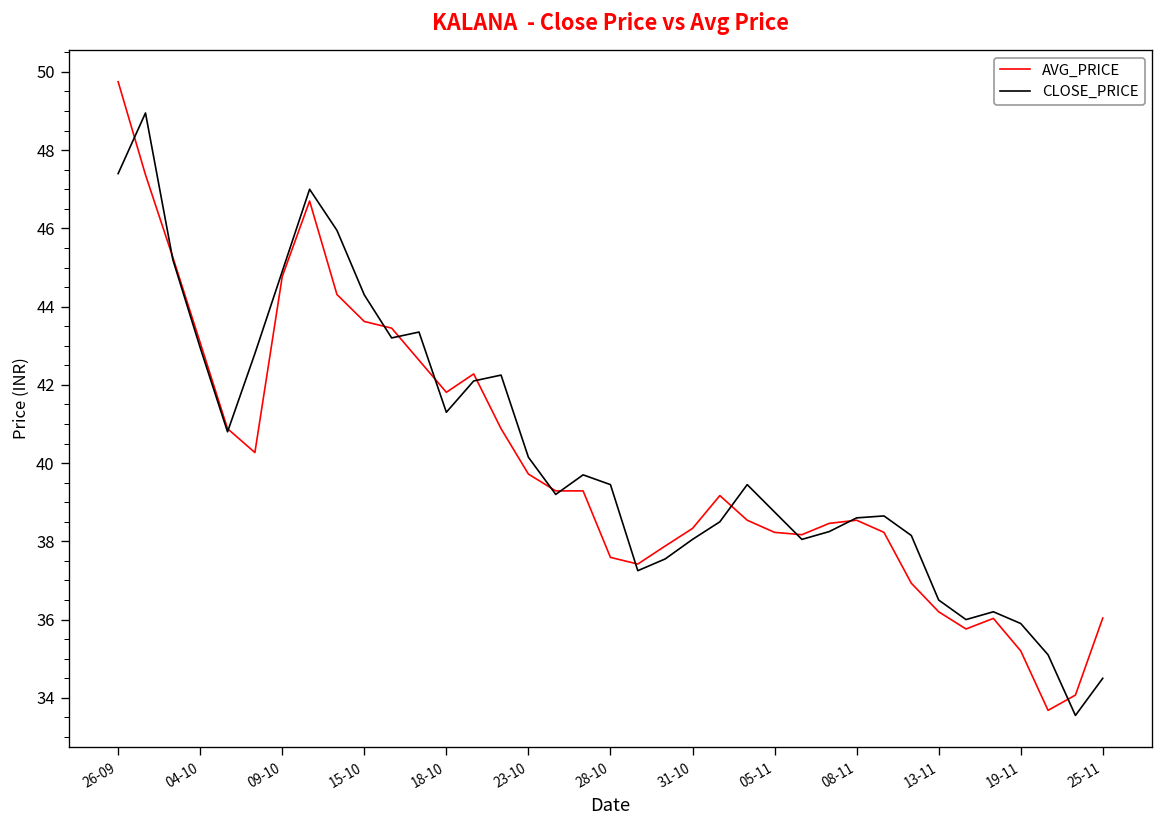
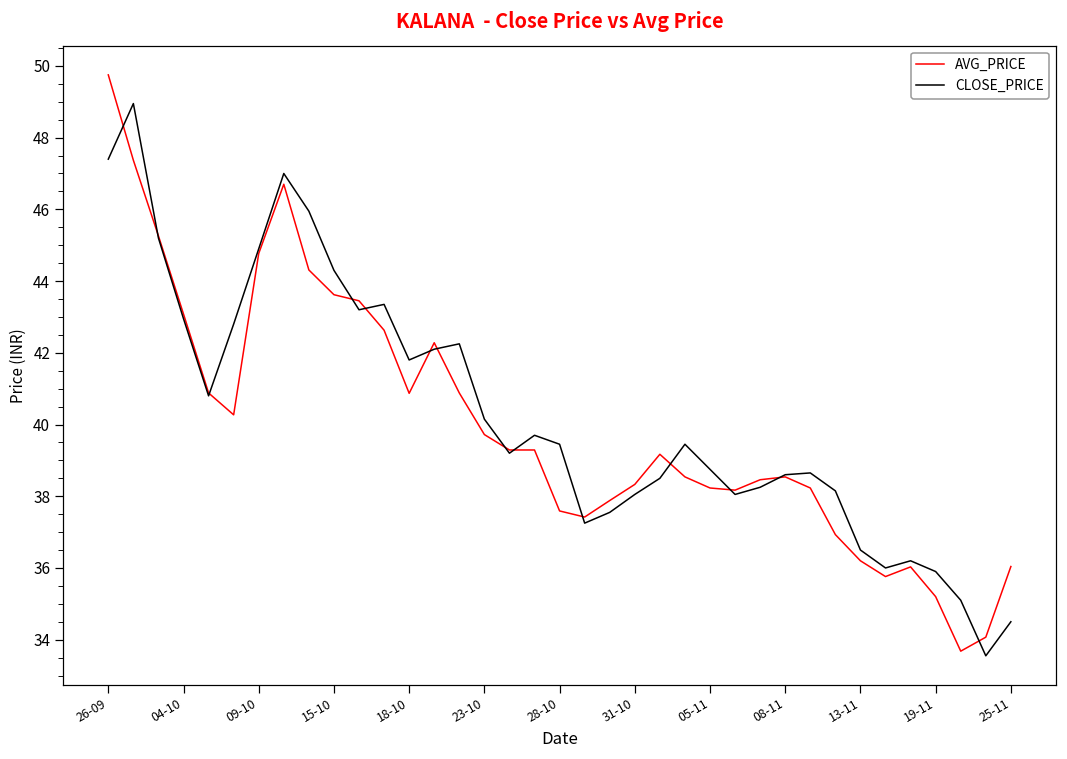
AVG_PRICE, 18-10: 41.8 -> 40.9
CLOSE_PRICE, 18-10: 41.3 -> 41.8
